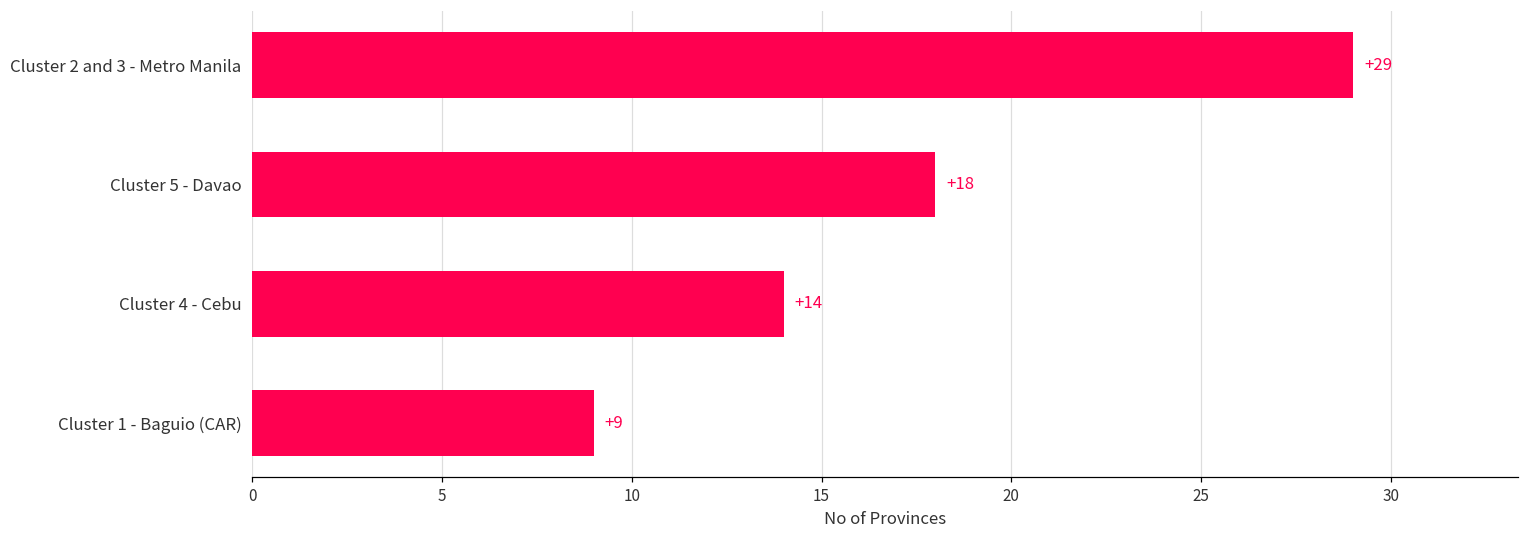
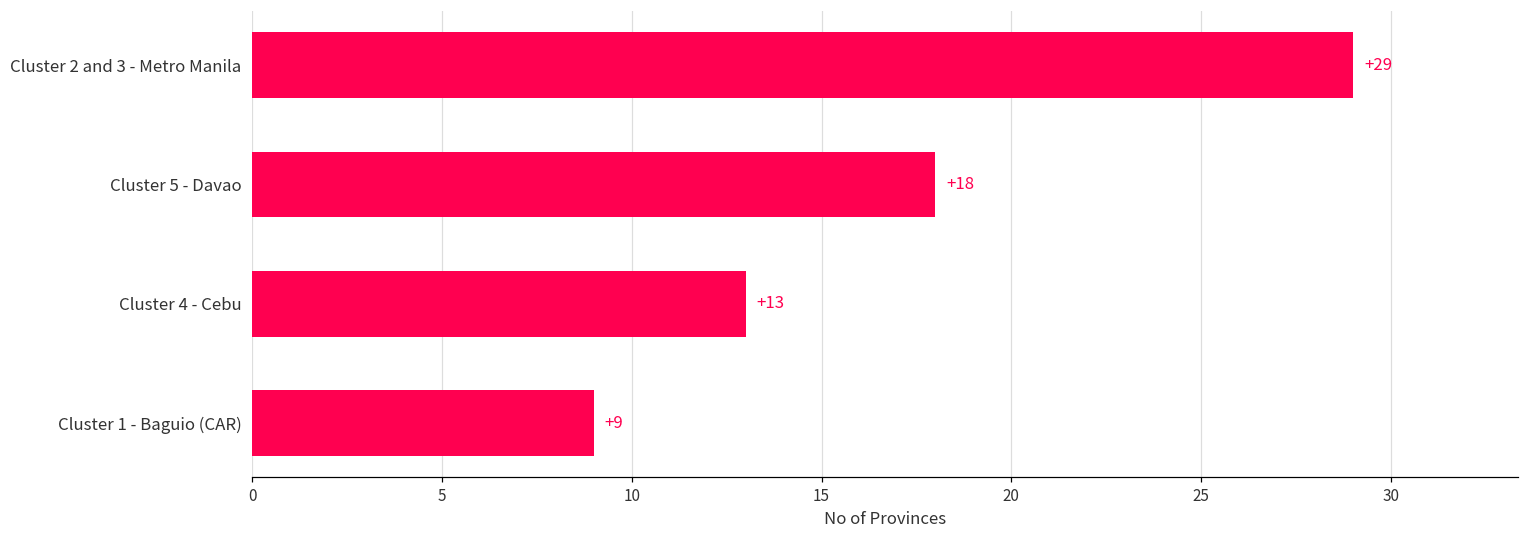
Cluster 4 - Cebu: +14 -> +13
